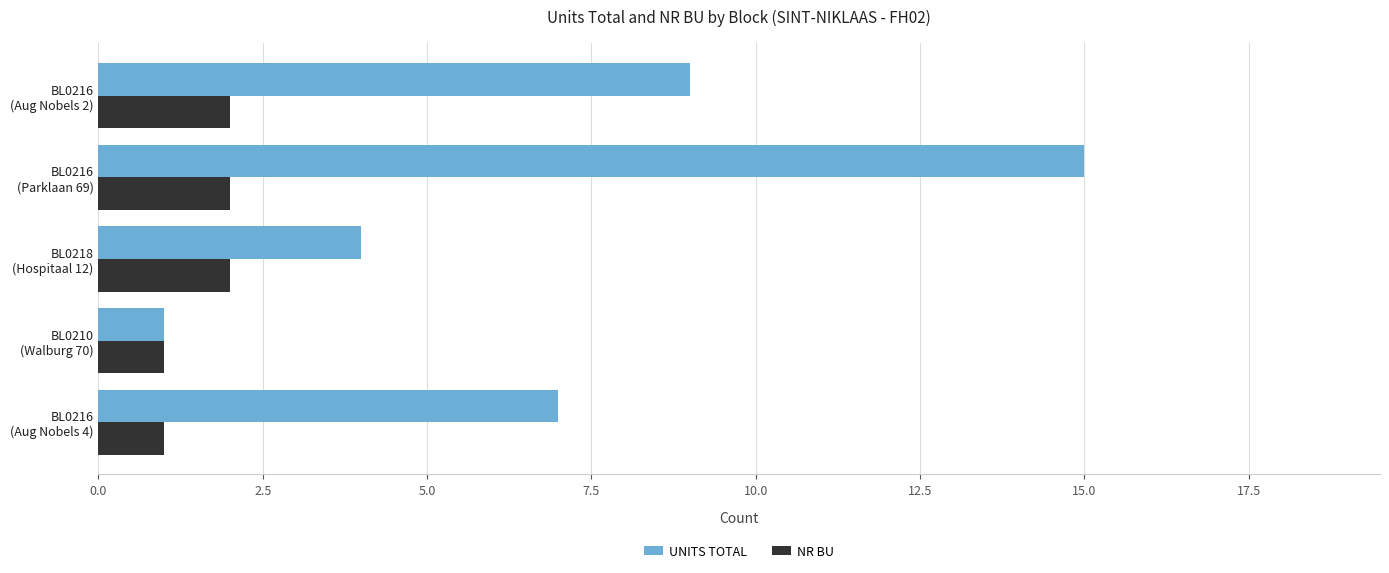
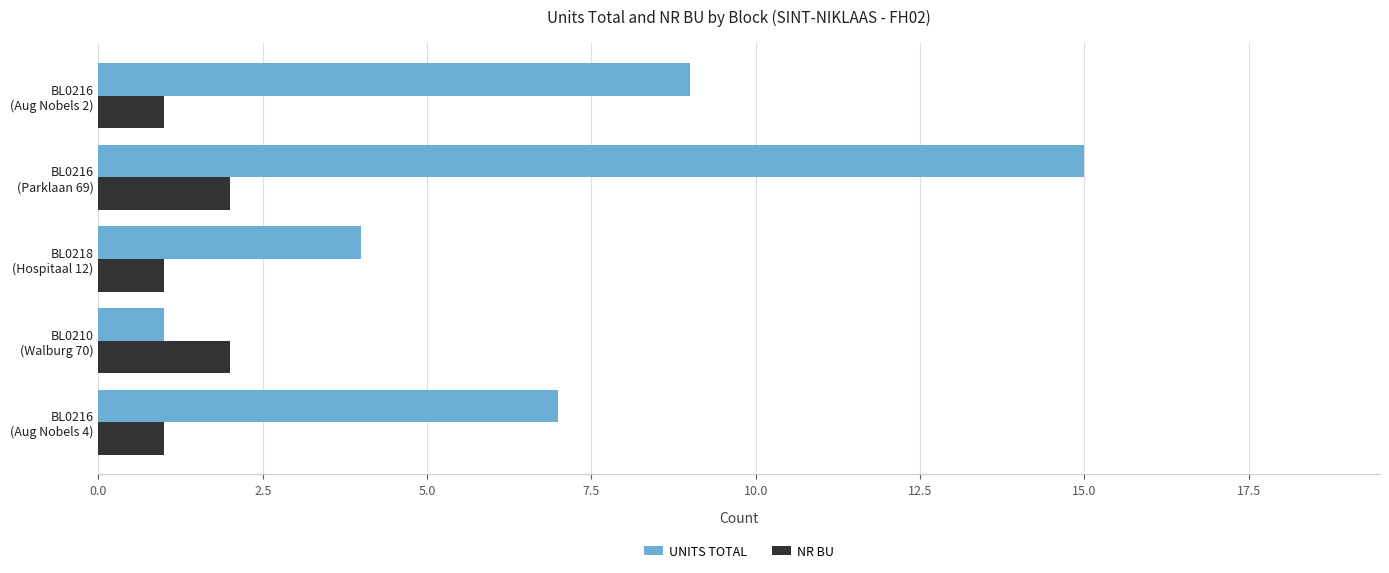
NR BU, BL0216 (Aug Nobels 2): 2 -> 1
NR BU, BL0218 (Hospitaal 12): 2 -> 1
NR BU, BL0210 (Walburg 70): 1 -> 2
